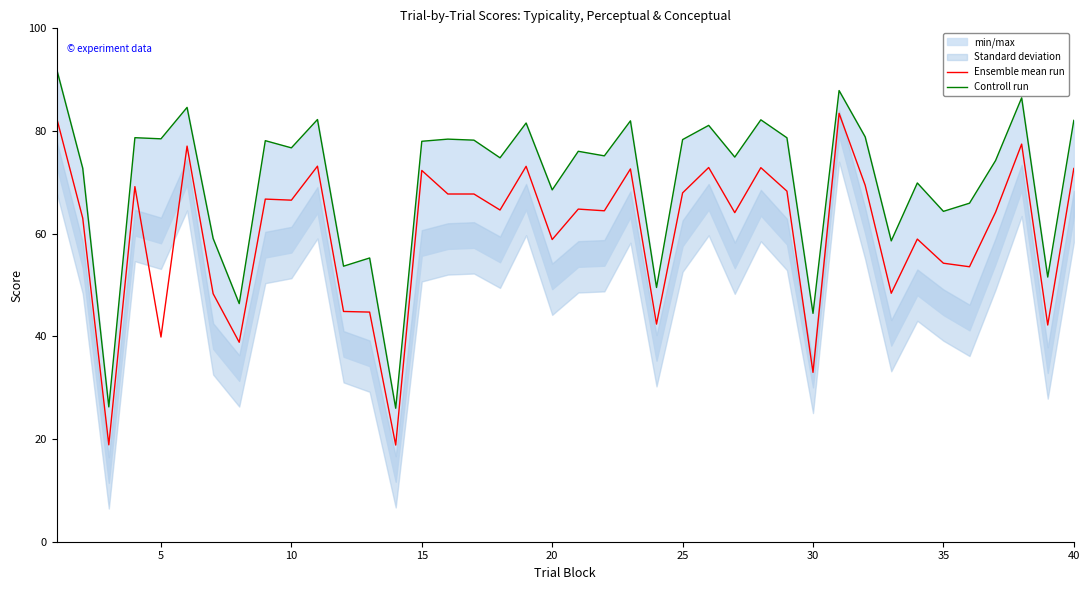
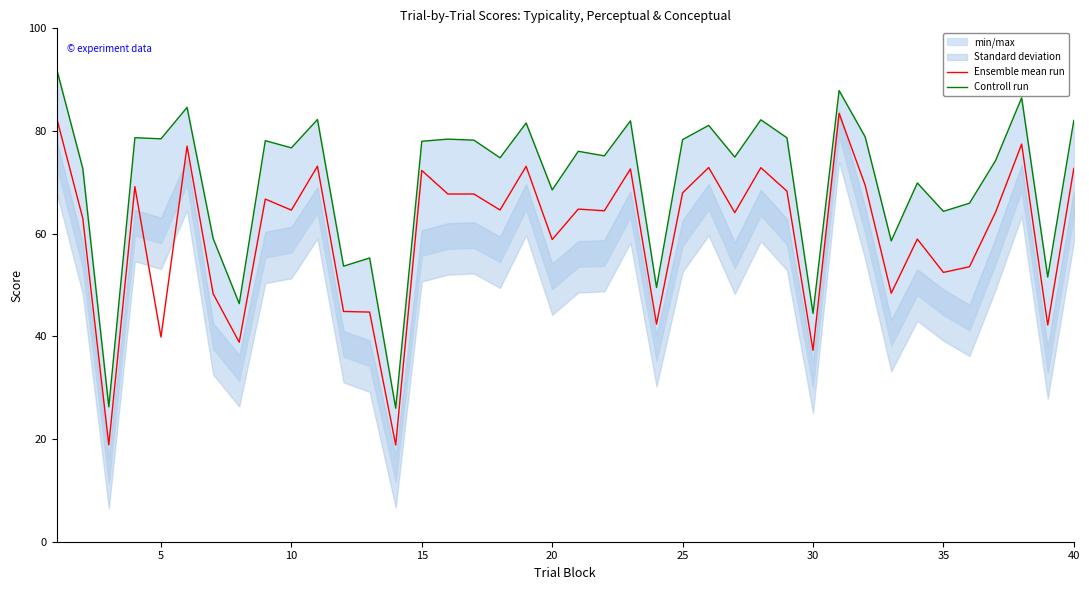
Ensemble mean run, 10: 67 -> 65
Ensemble mean run, 30: 33 -> 37
Ensemble mean run, 35: 54 -> 52
